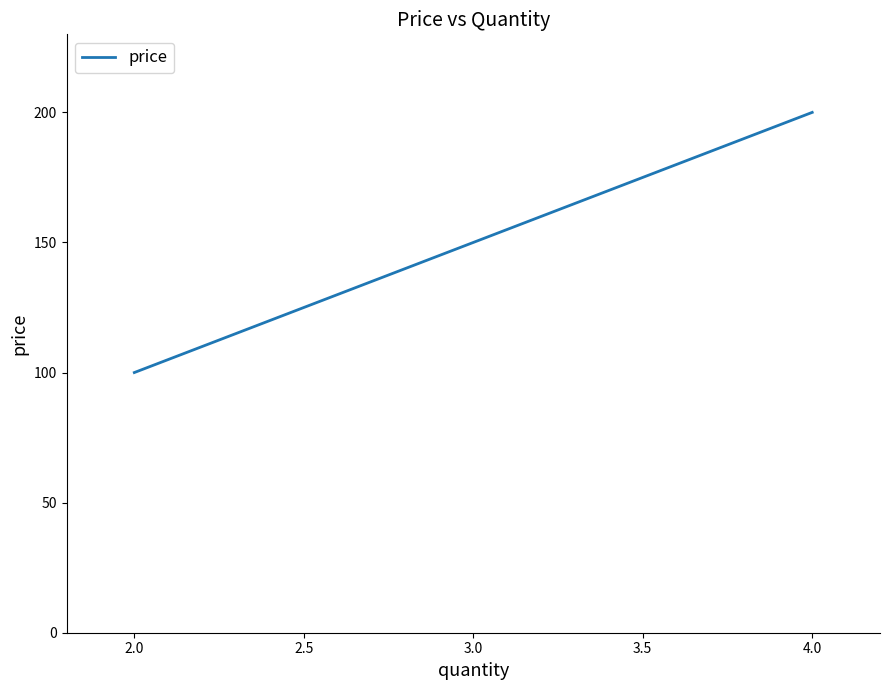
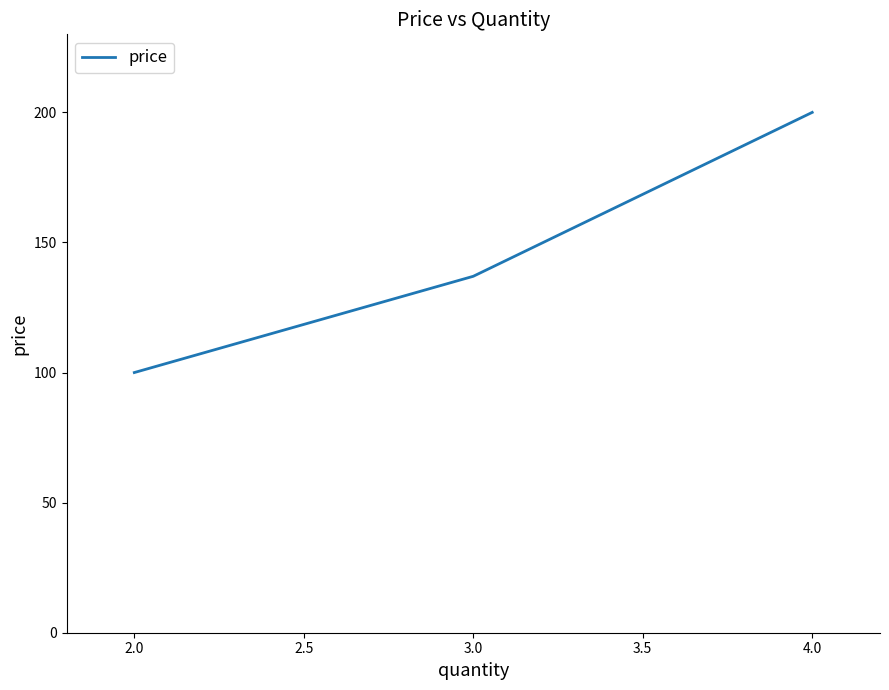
3.0: 150 -> 137
